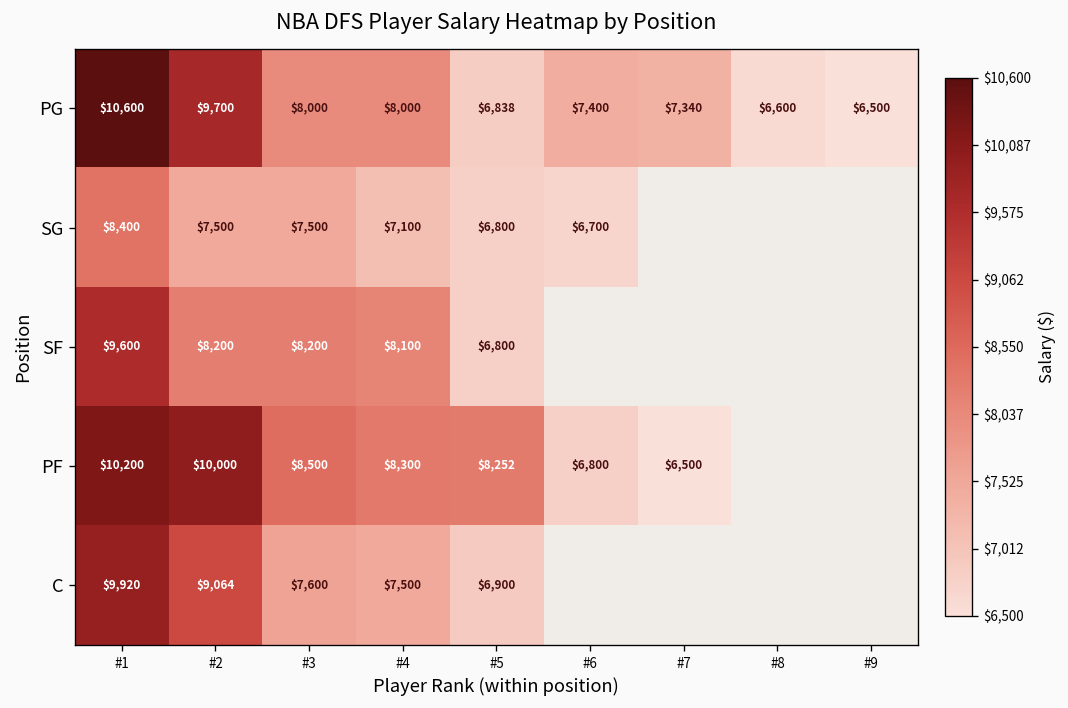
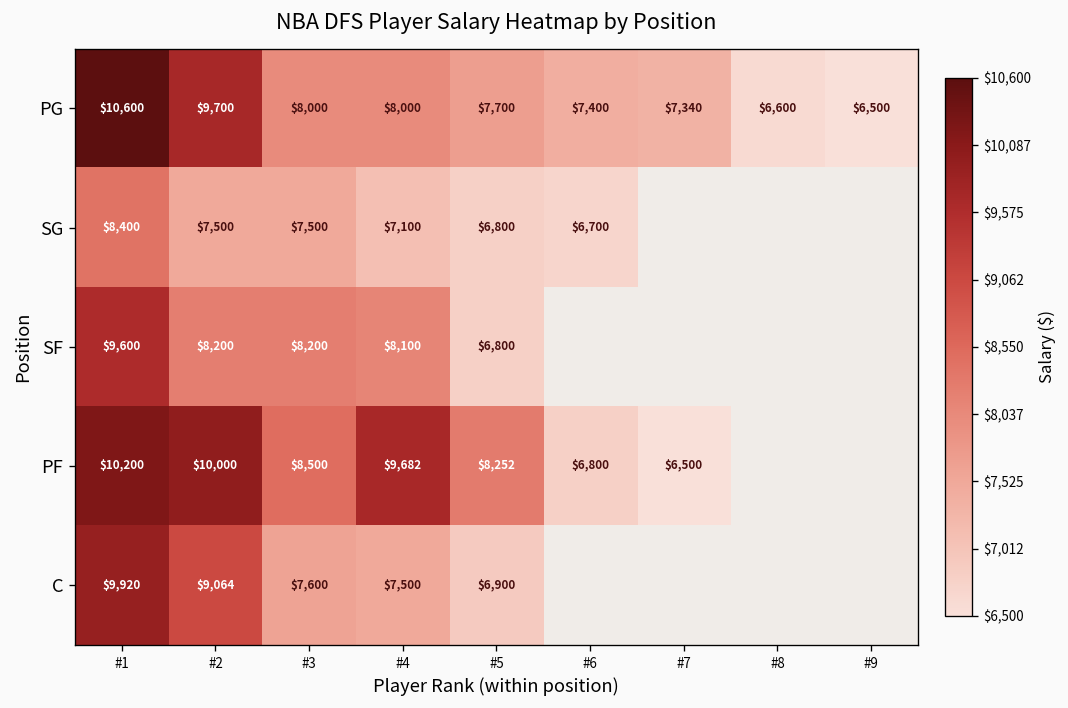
PG, #5: $6,838 -> $7,700
PF, #4: $8,300 -> $9,682
